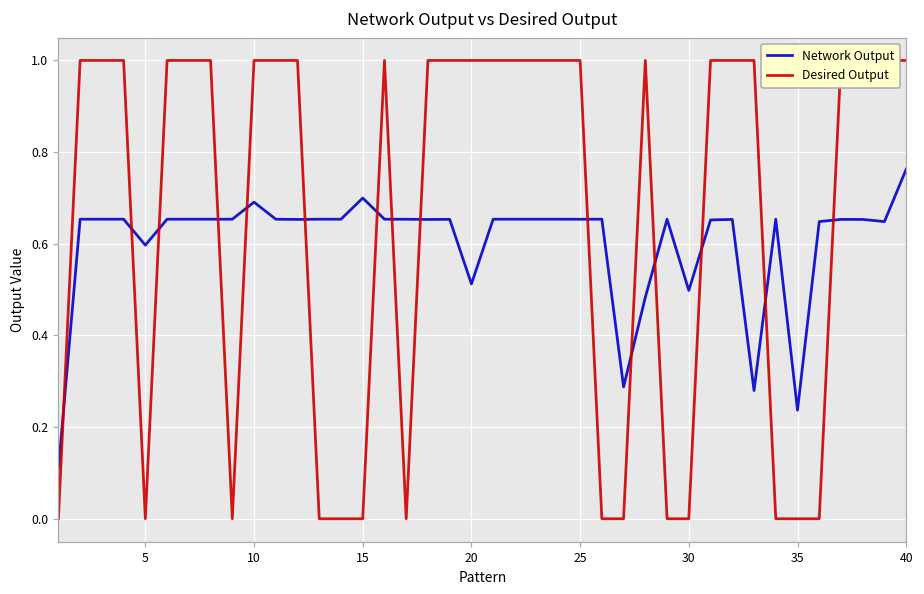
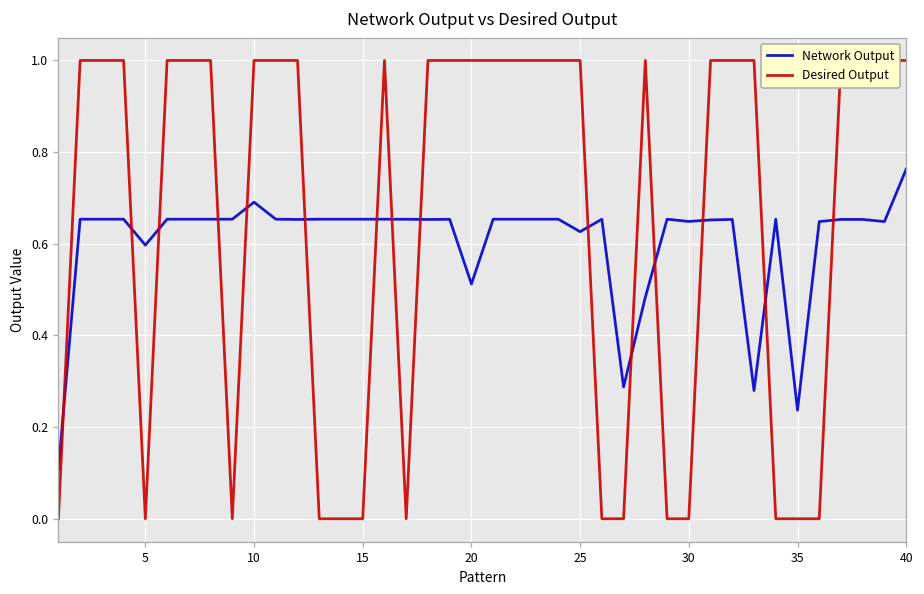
Network Output, 15: 0.70 -> 0.65
Network Output, 25: 0.65 -> 0.63
Network Output, 30: 0.50 -> 0.65
